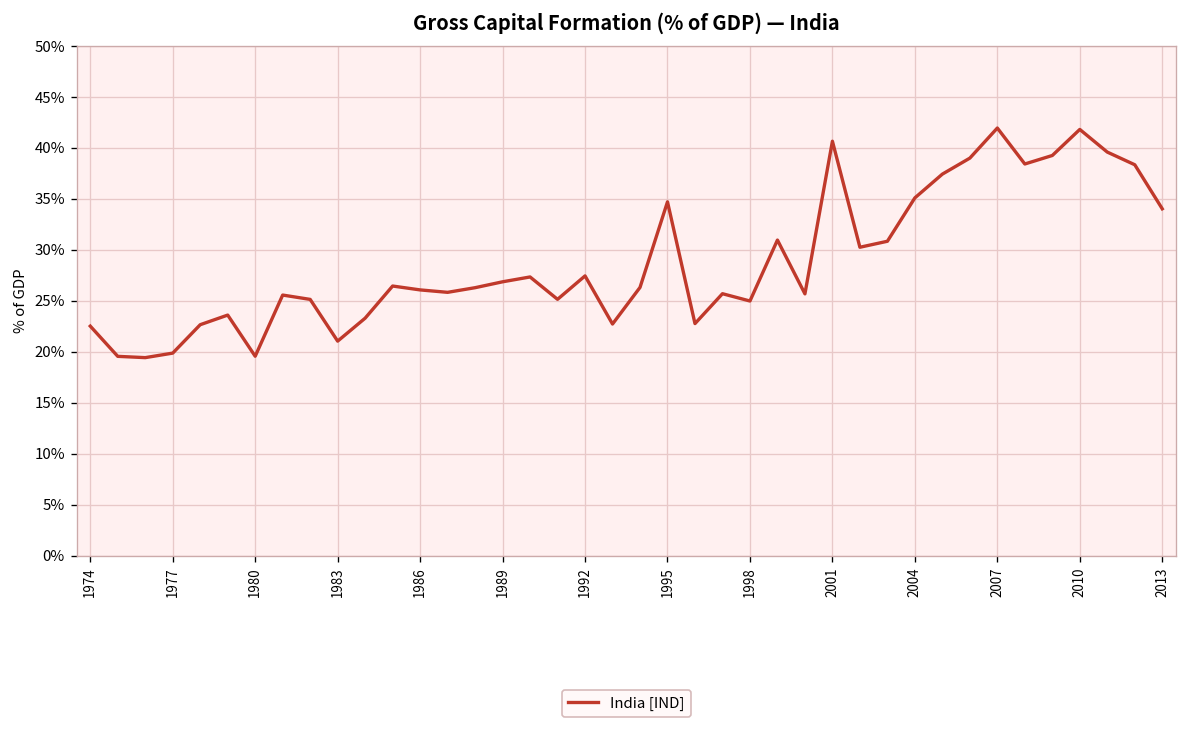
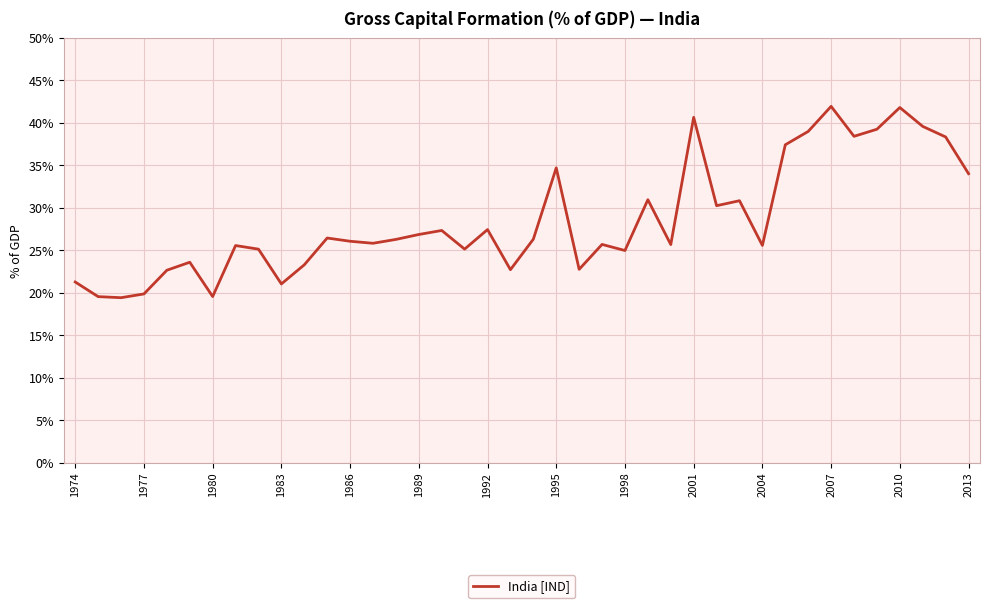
1974: 23% -> 21%
2004: 35% -> 26%
